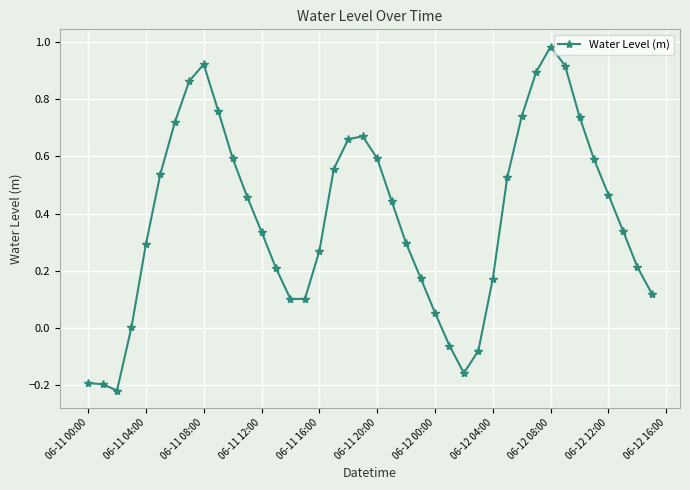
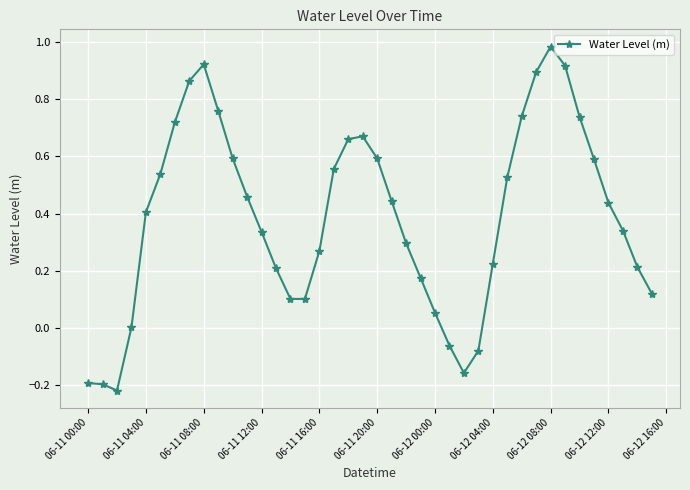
06-11 04:00: 0.29 -> 0.41
06-12 04:00: 0.17 -> 0.22
06-12 12:00: 0.47 -> 0.44
